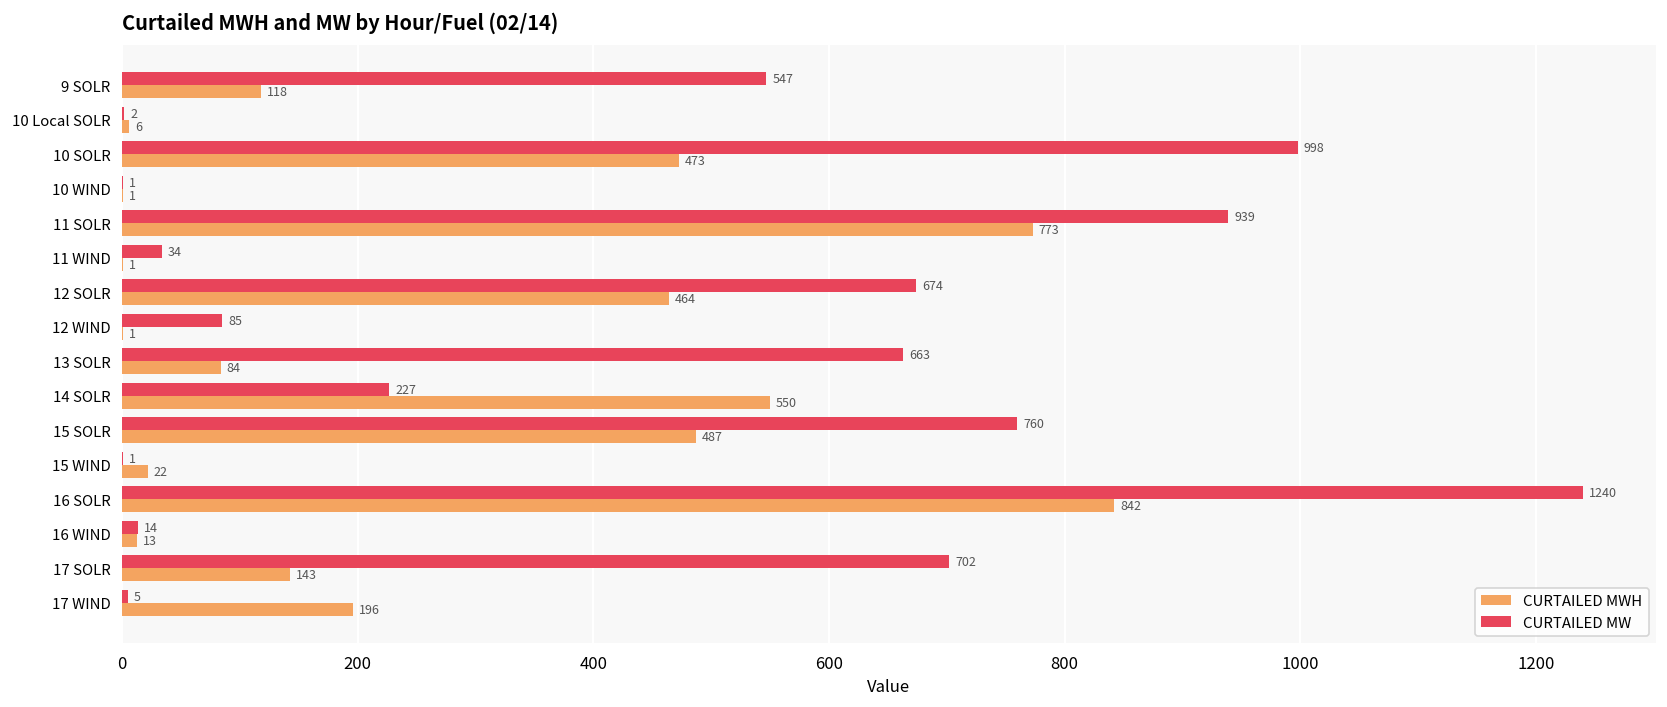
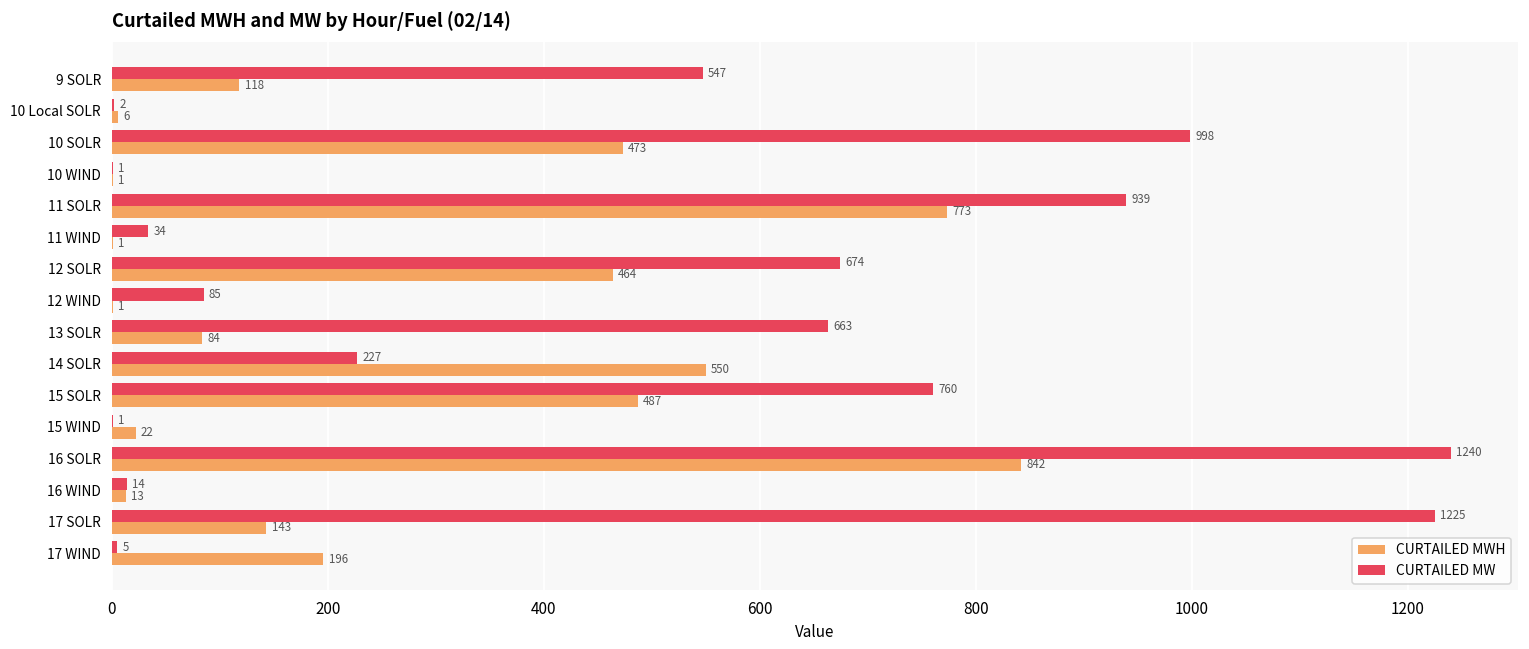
CURTAILED MW, 17 SOLR: 702 -> 1225
